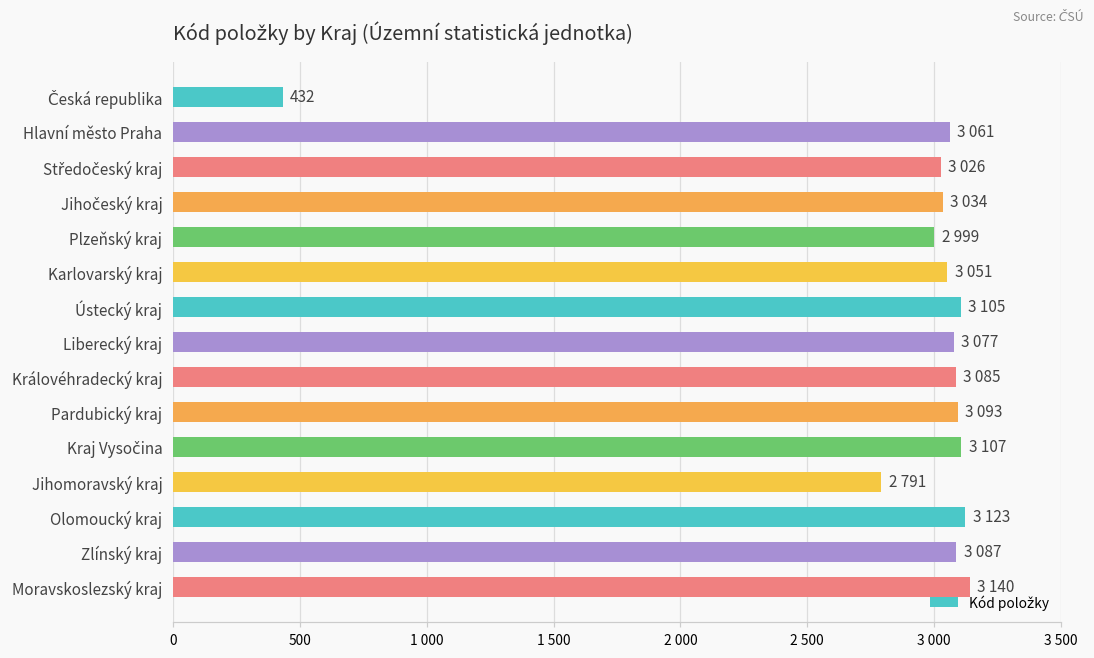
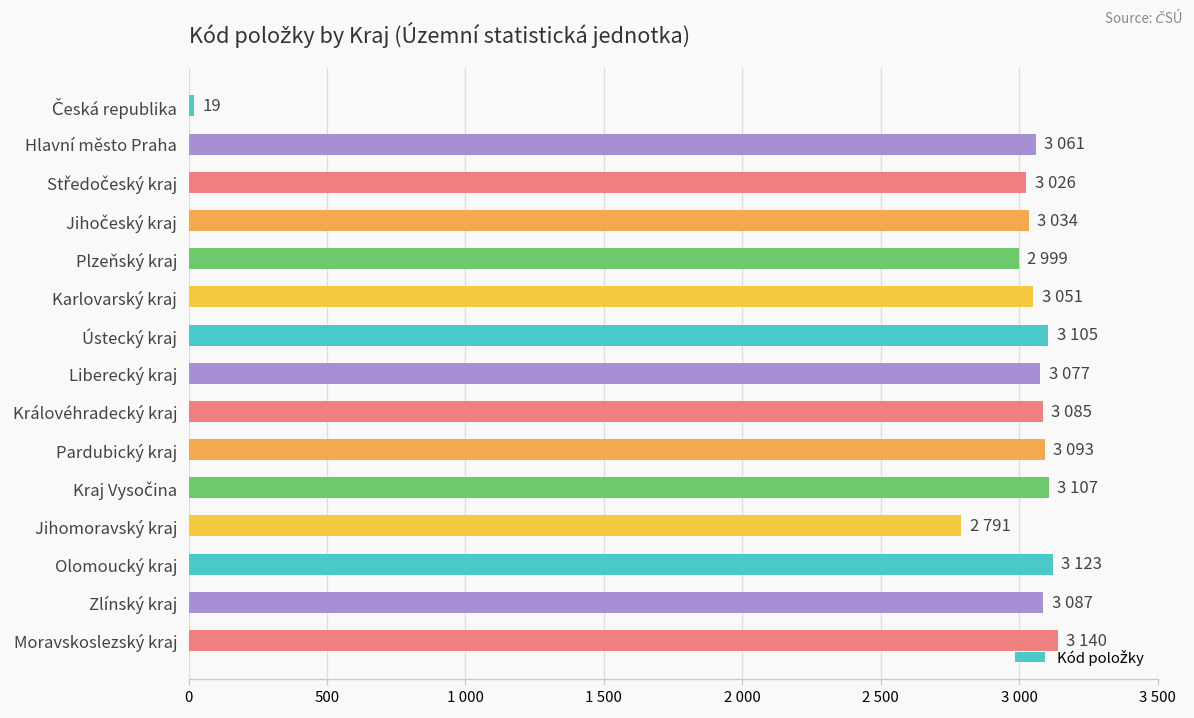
Česká republika: 432 -> 19
